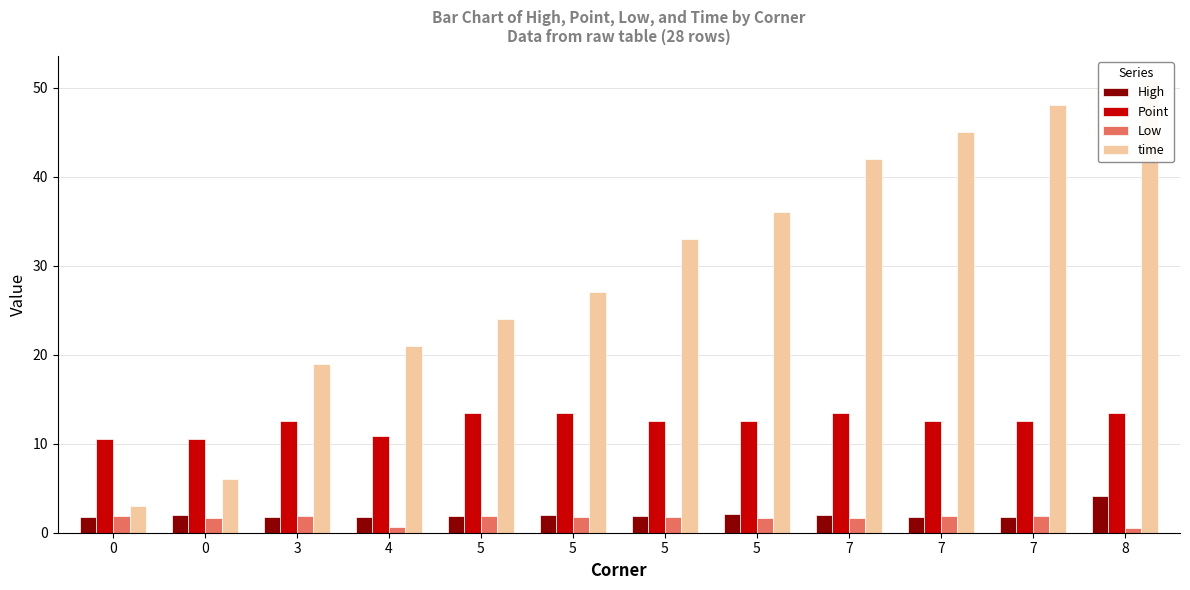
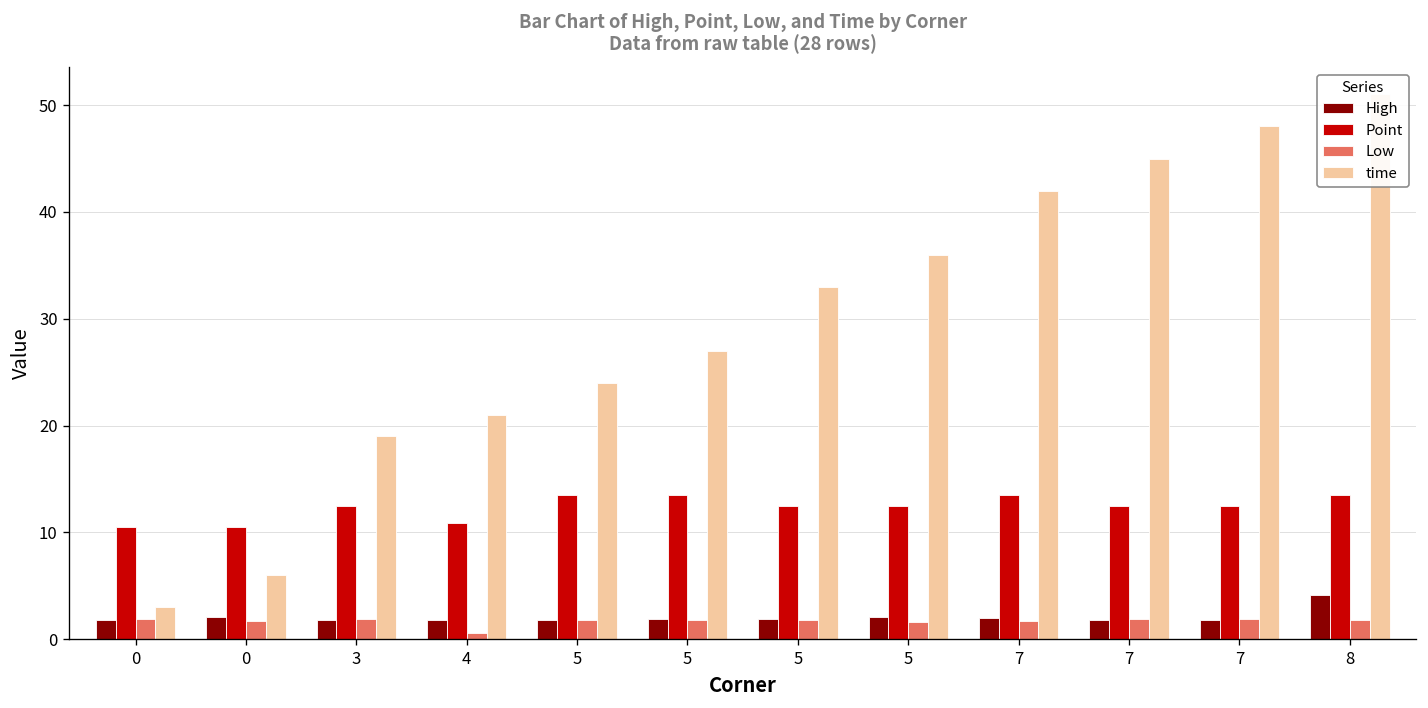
Low, 8: 1 -> 2
